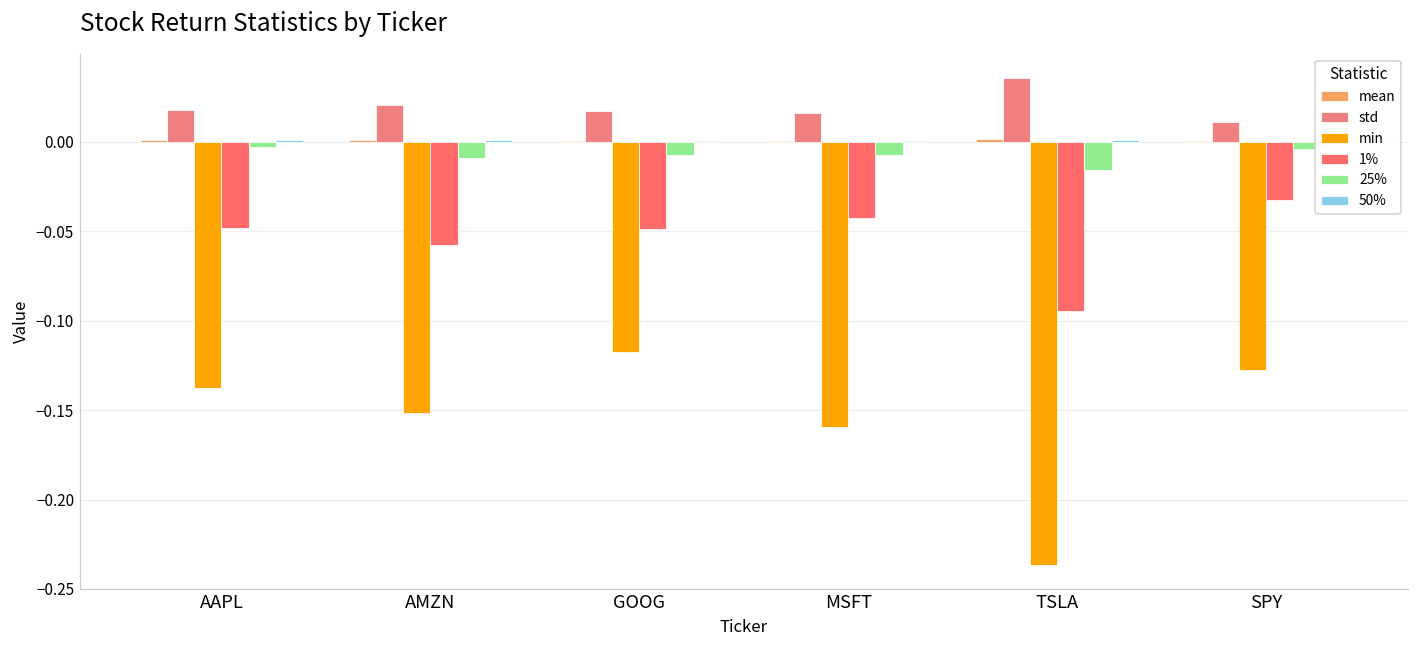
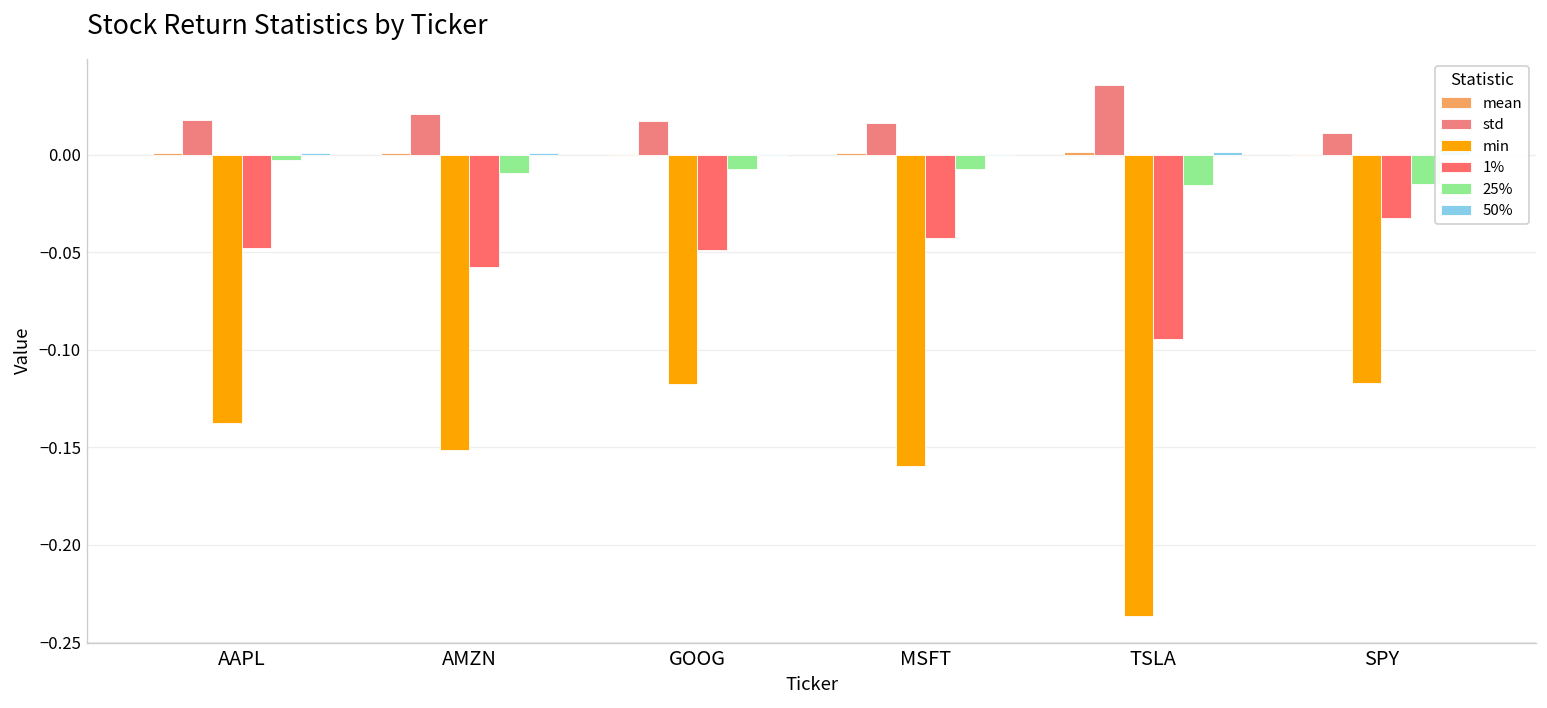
min, SPY: -0.128 -> -0.117
25%, SPY: -0.004 -> -0.015
